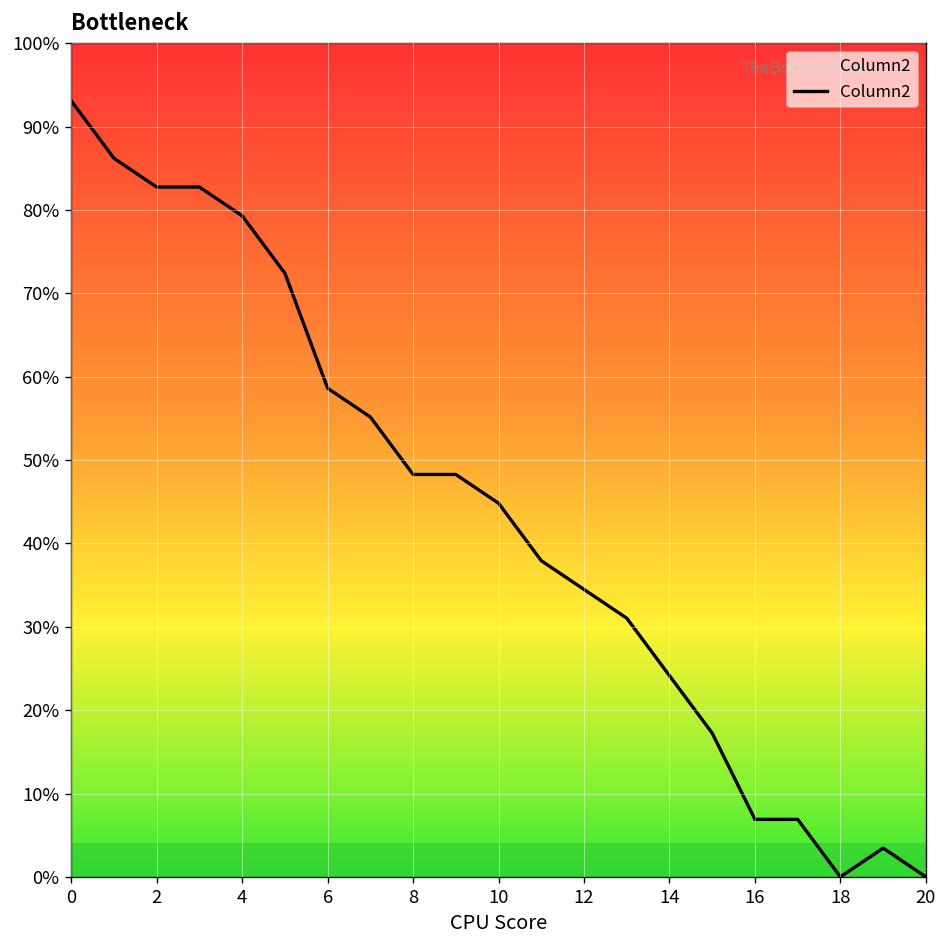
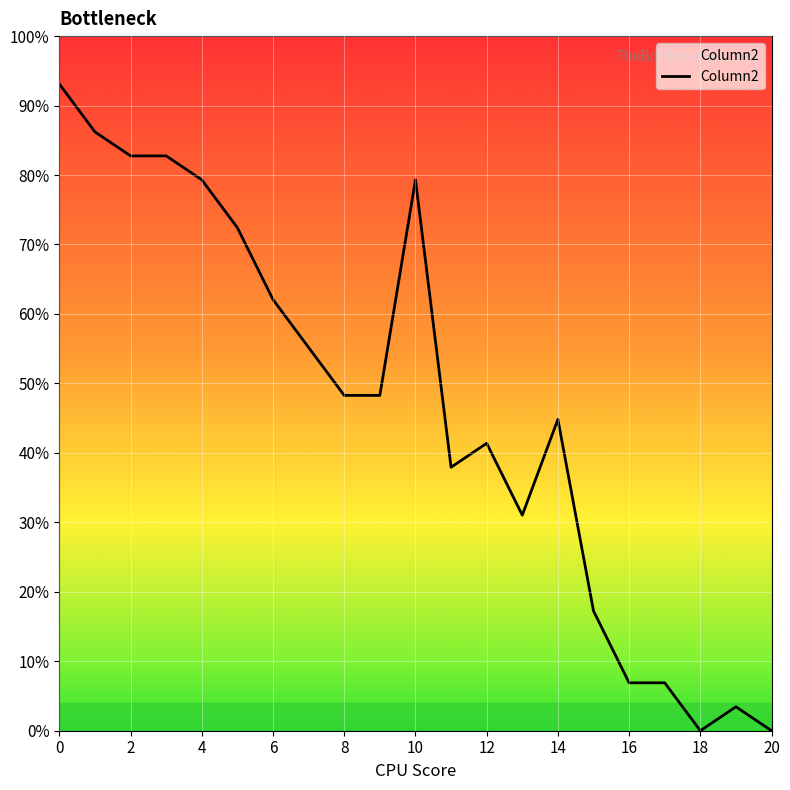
6: 59% -> 62%
10: 45% -> 79%
12: 34% -> 41%
14: 24% -> 45%
